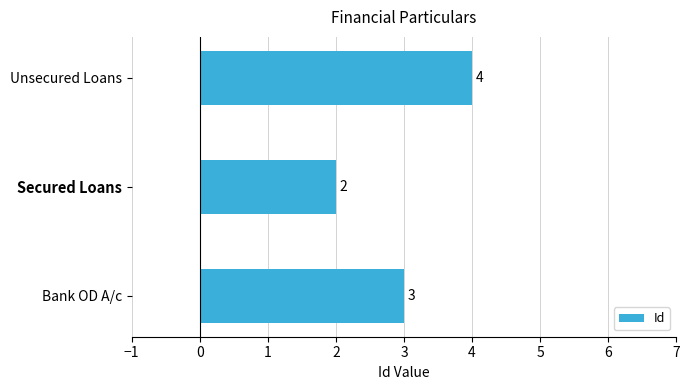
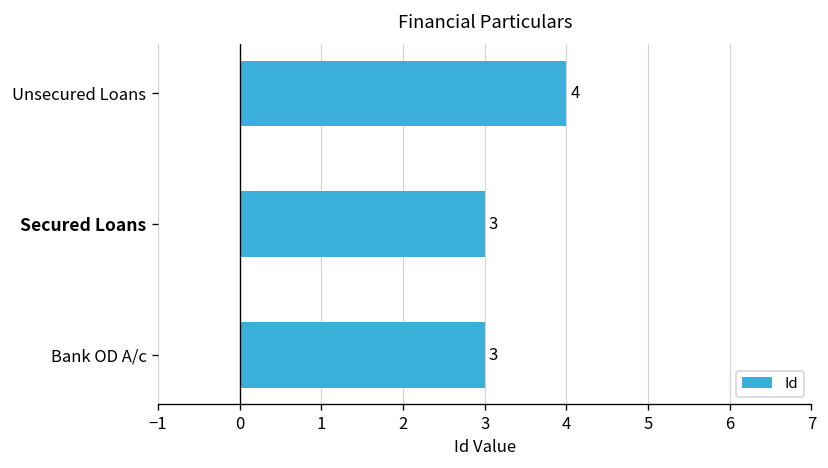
Secured Loans: 2 -> 3
